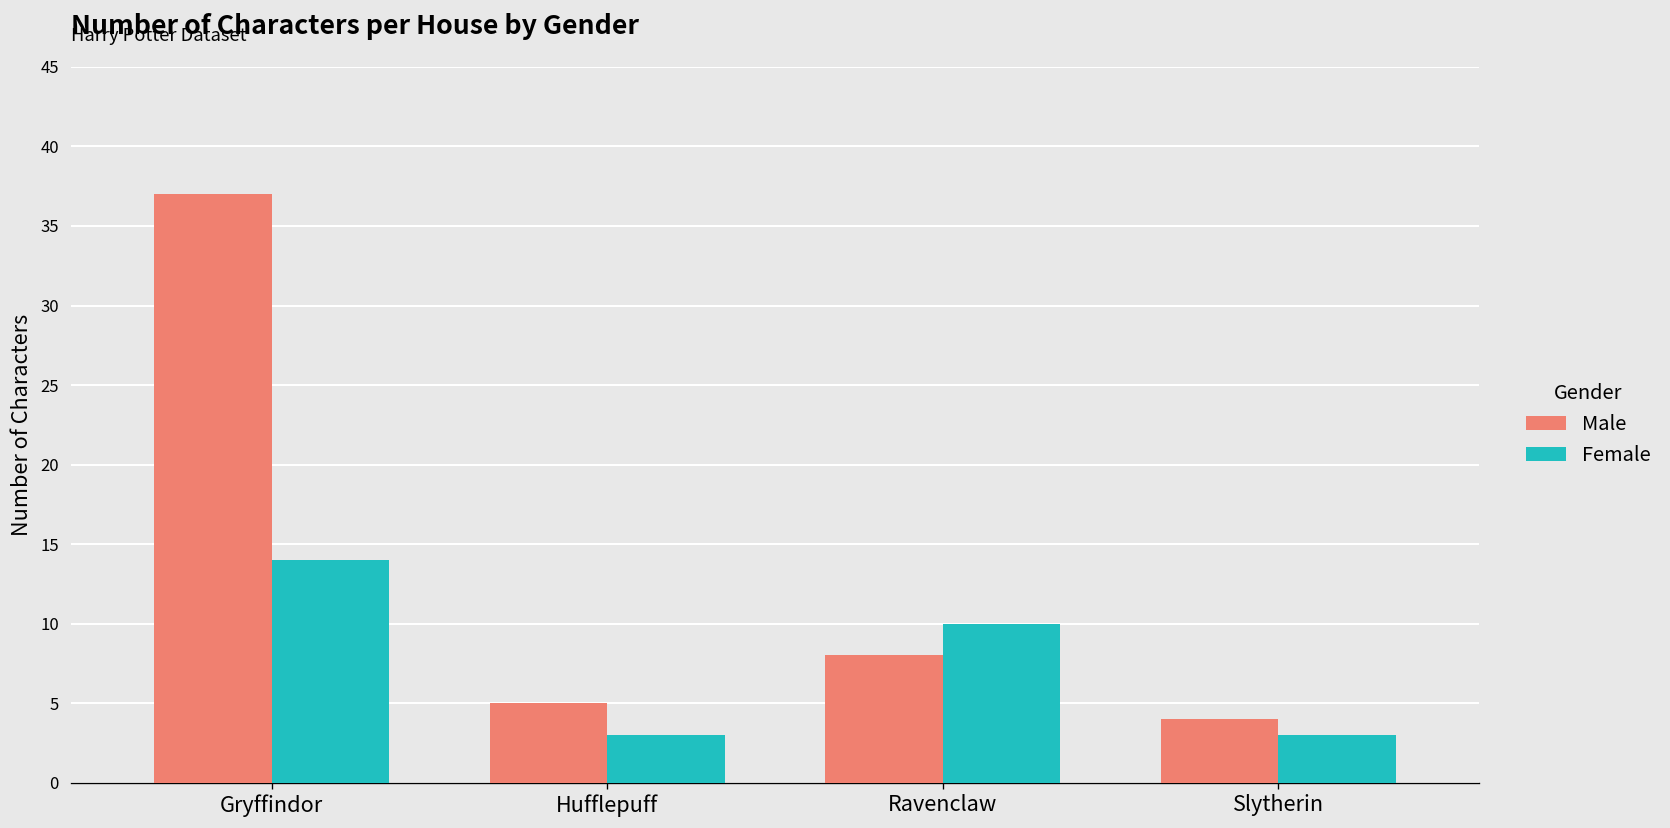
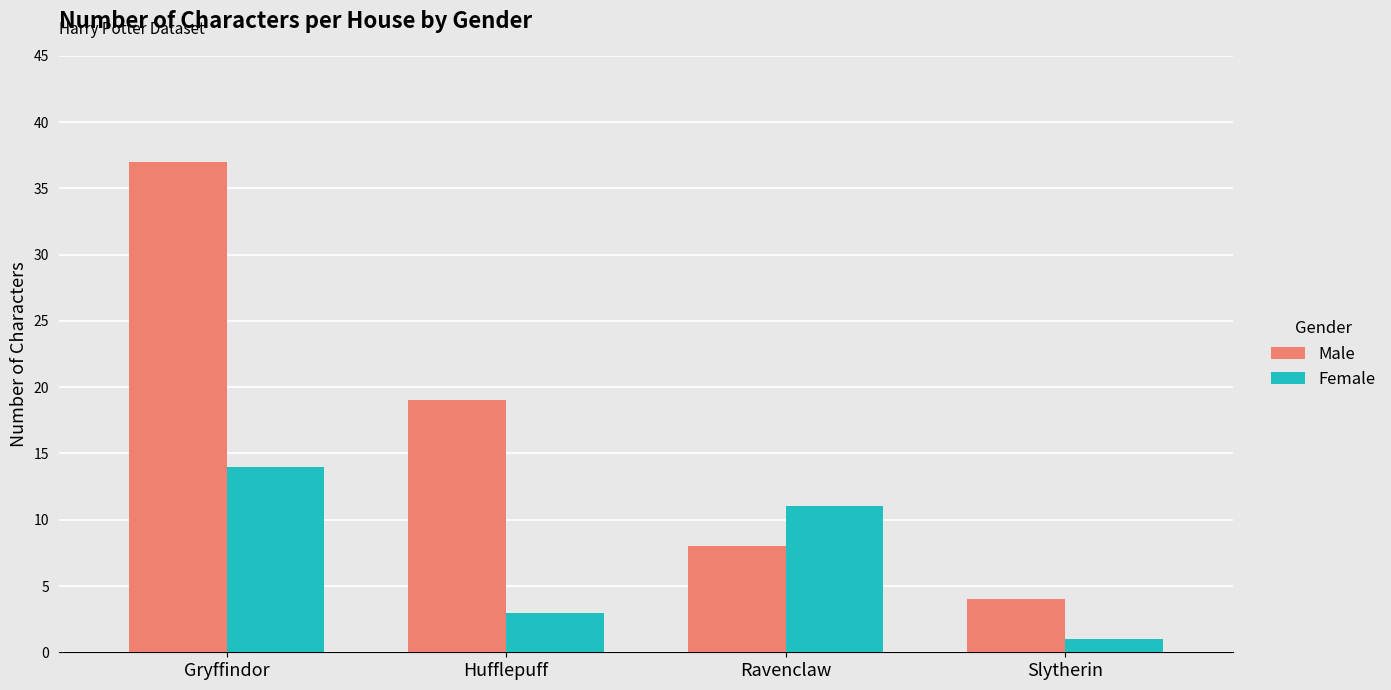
Male, Hufflepuff: 5 -> 19
Female, Ravenclaw: 10 -> 11
Female, Slytherin: 3 -> 1
